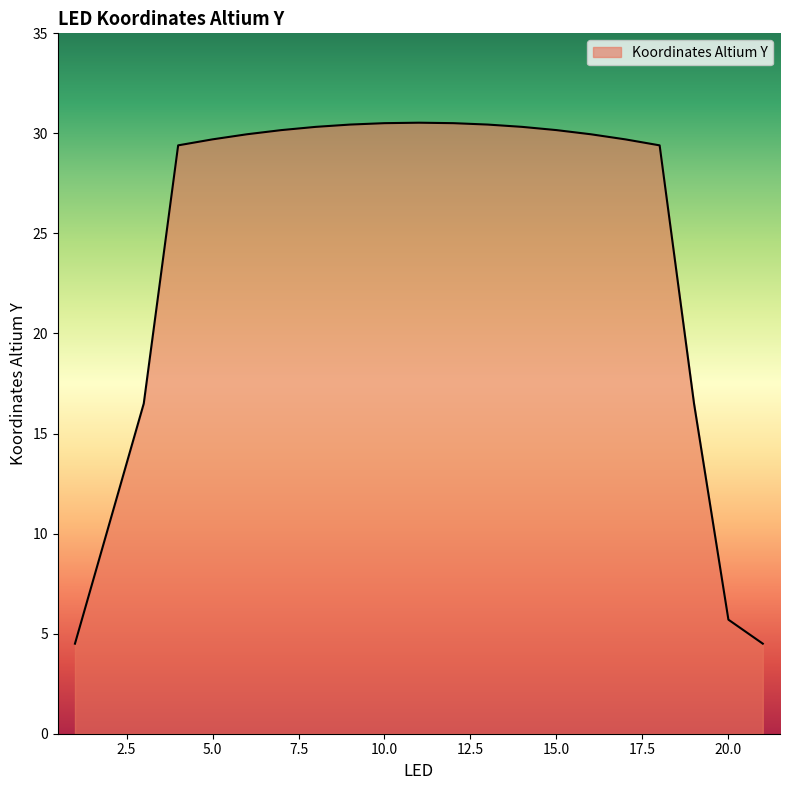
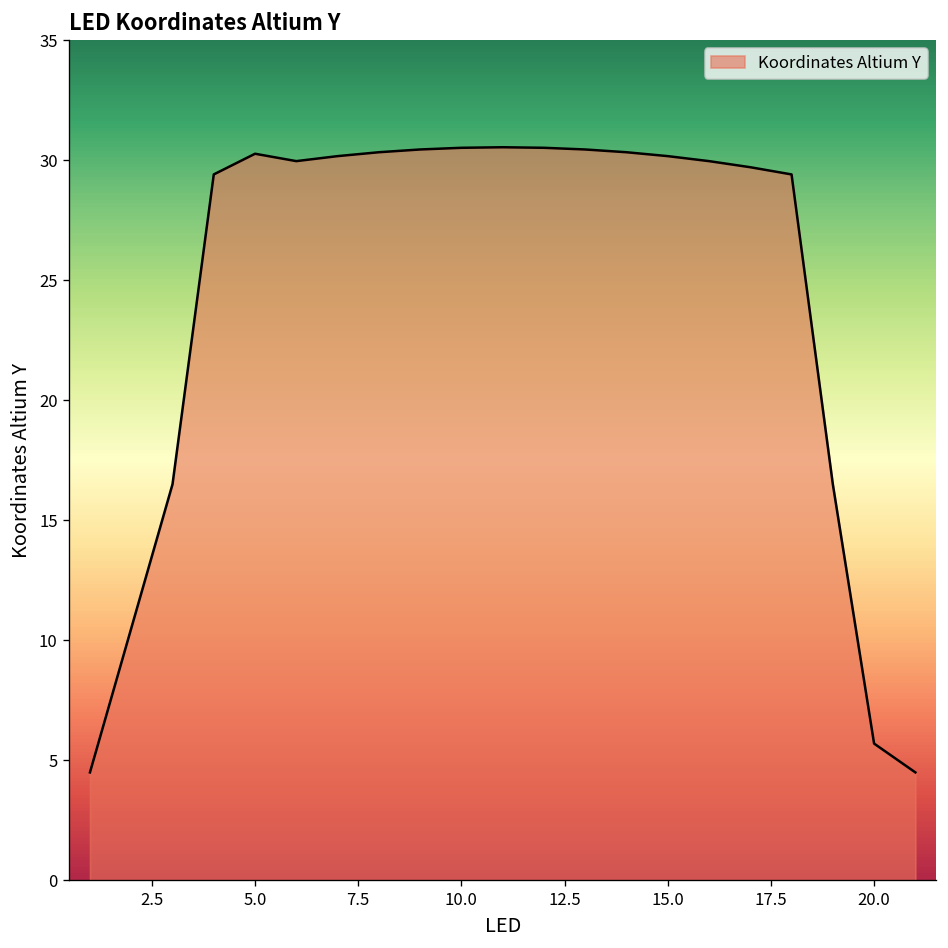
5.0: 29.7 -> 30.3
